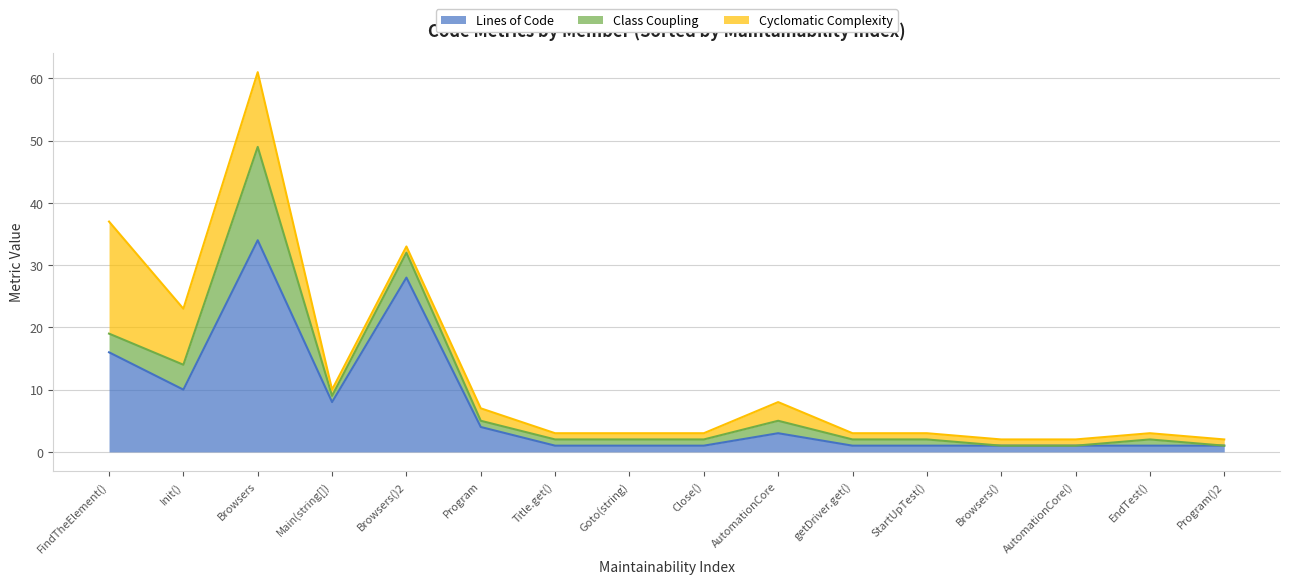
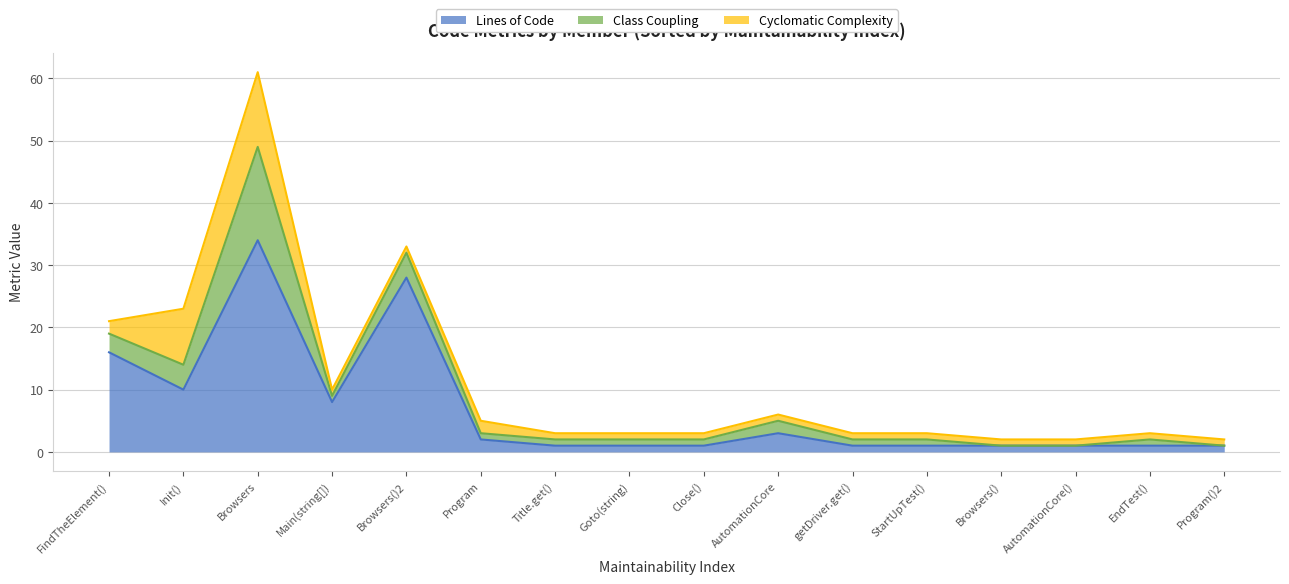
Cyclomatic Complexity, FindTheElement(): 18 -> 2
Lines of Code, Program: 4 -> 2
Cyclomatic Complexity, AutomationCore: 3 -> 1
